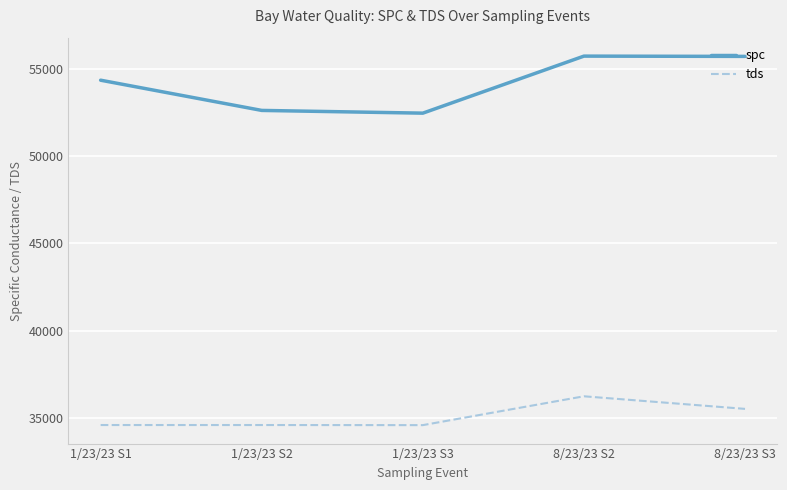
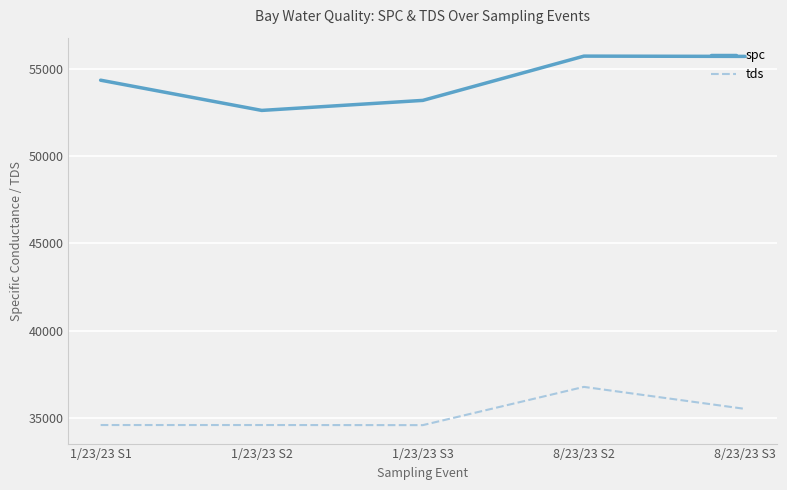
spc, 1/23/23 S3: 52500 -> 53200
tds, 8/23/23 S2: 36200 -> 36800
